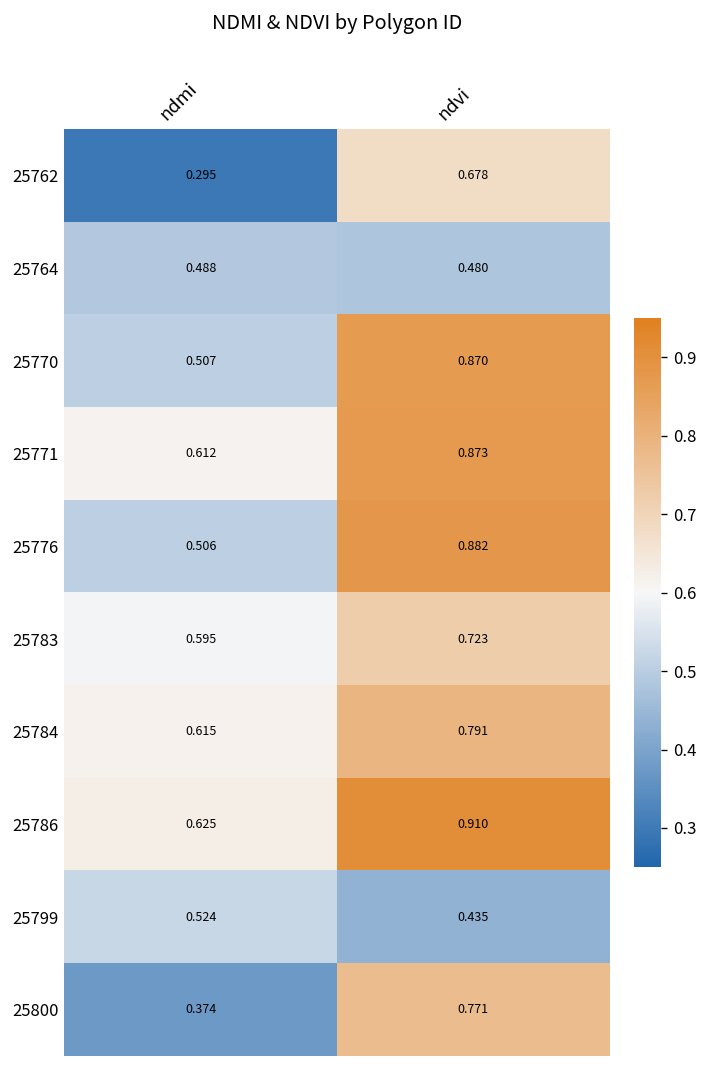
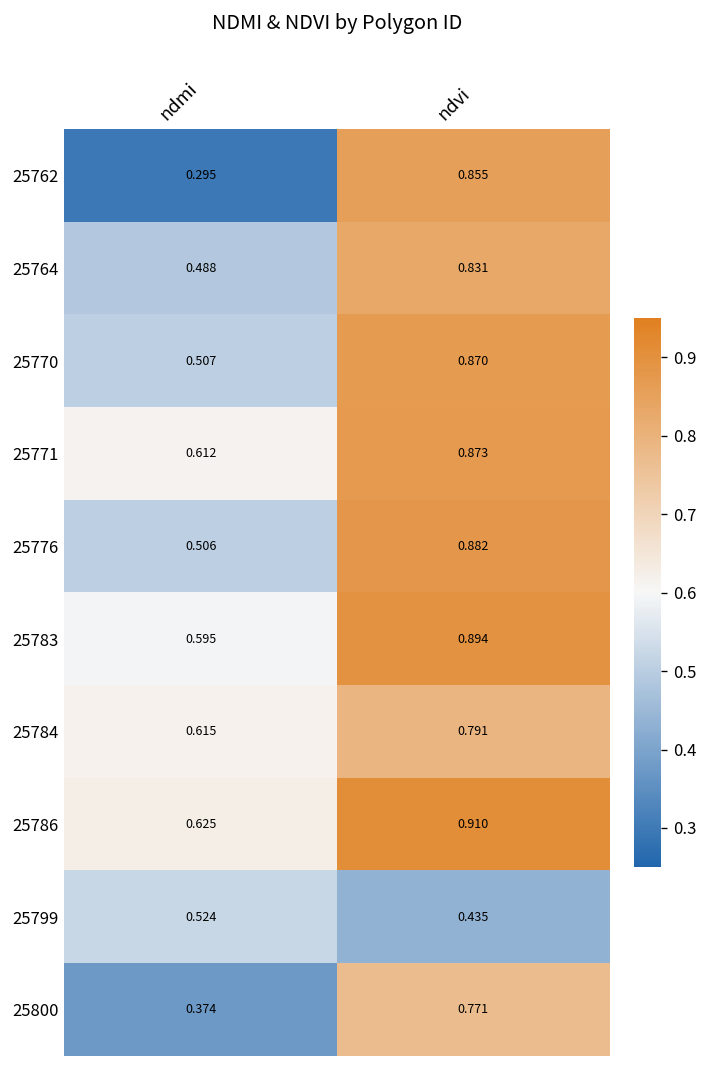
25762, ndvi: 0.678 -> 0.855
25764, ndvi: 0.480 -> 0.831
25783, ndvi: 0.723 -> 0.894
